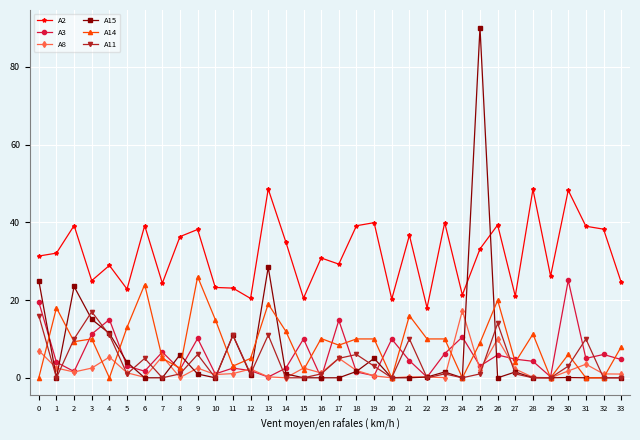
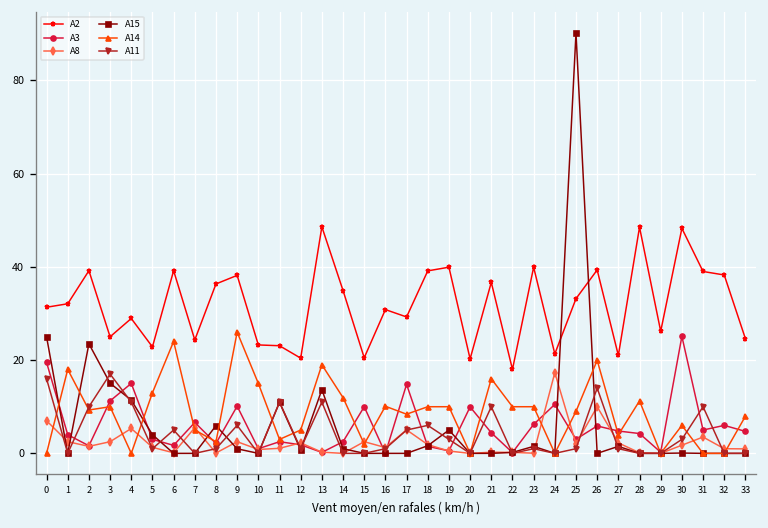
A15, 13: 28 -> 14
